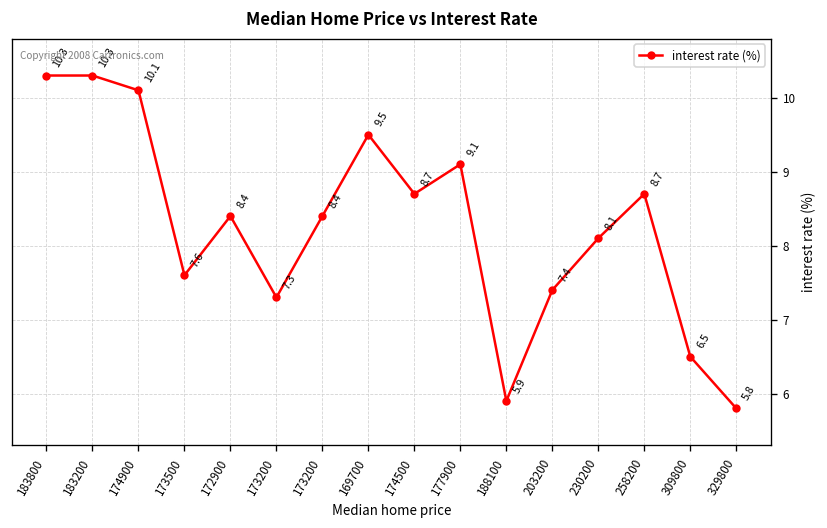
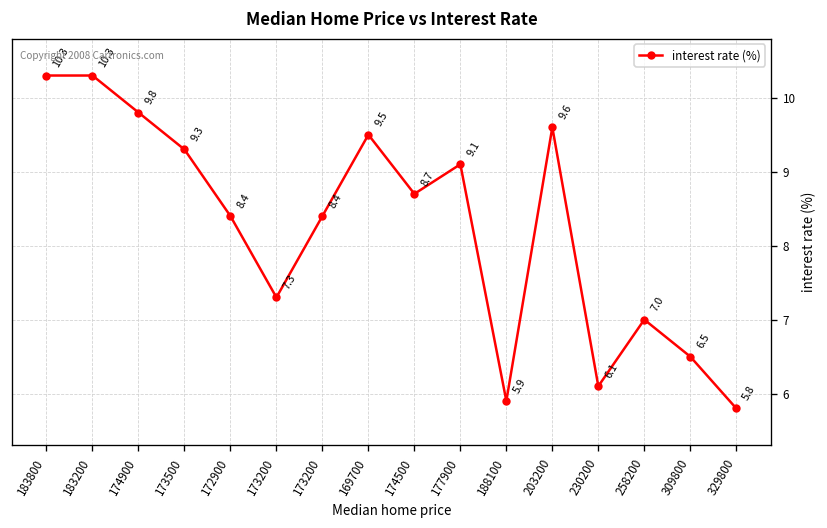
174900: 10.1 -> 9.8
173500: 7.6 -> 9.3
203200: 7.4 -> 9.6
230200: 8.1 -> 6.1
258200: 8.7 -> 7.0
